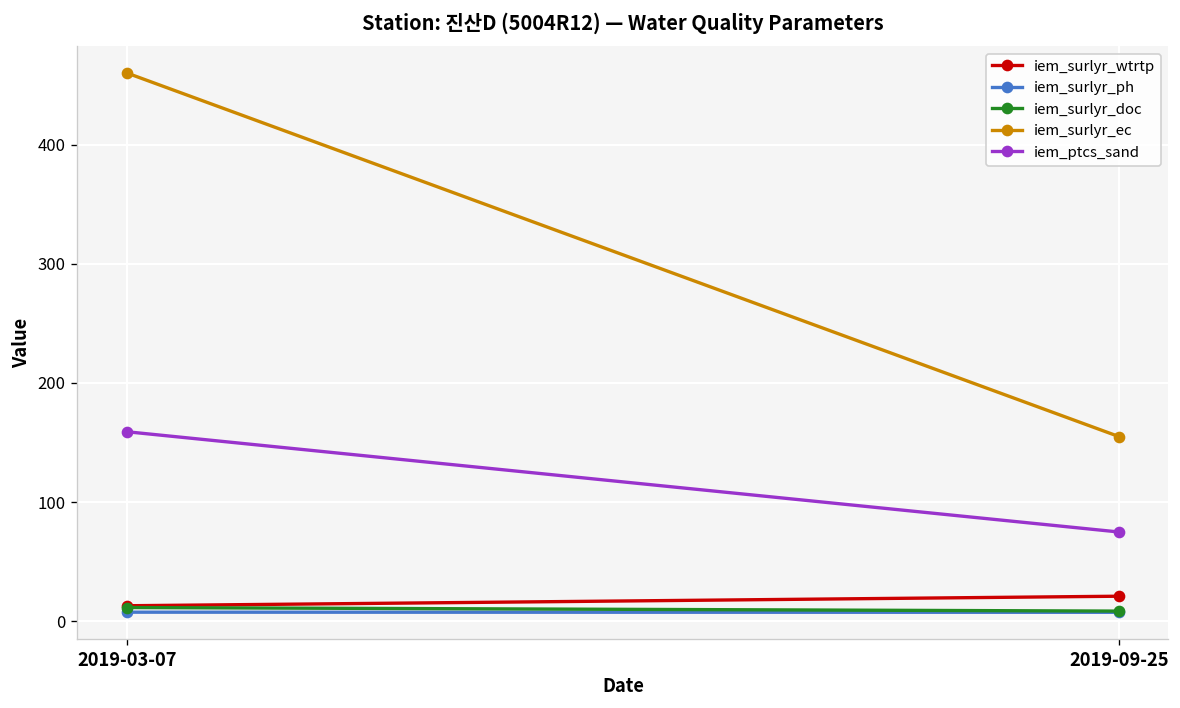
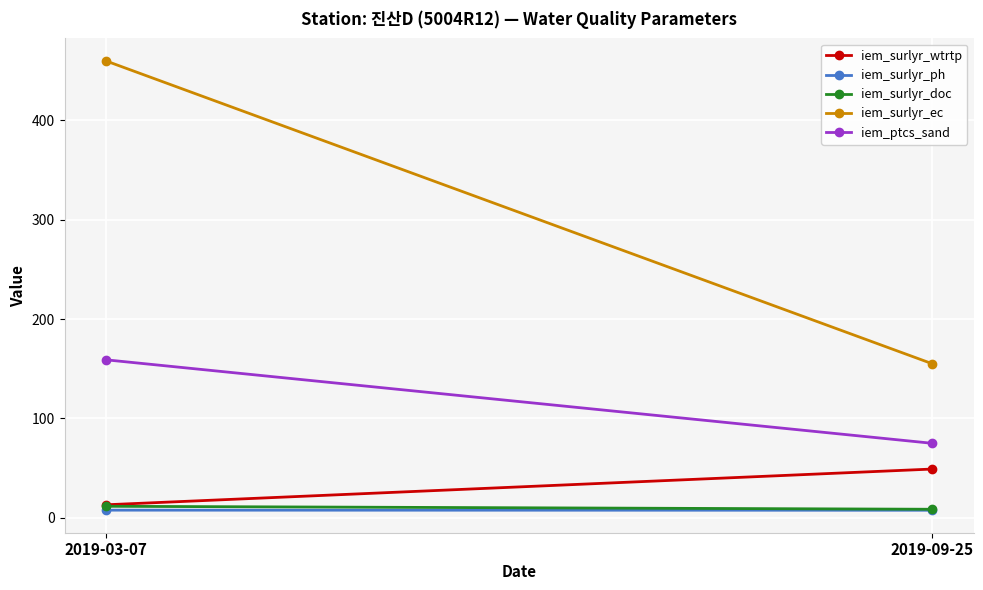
iem_surlyr_wtrtp, 2019-09-25: 20 -> 50
